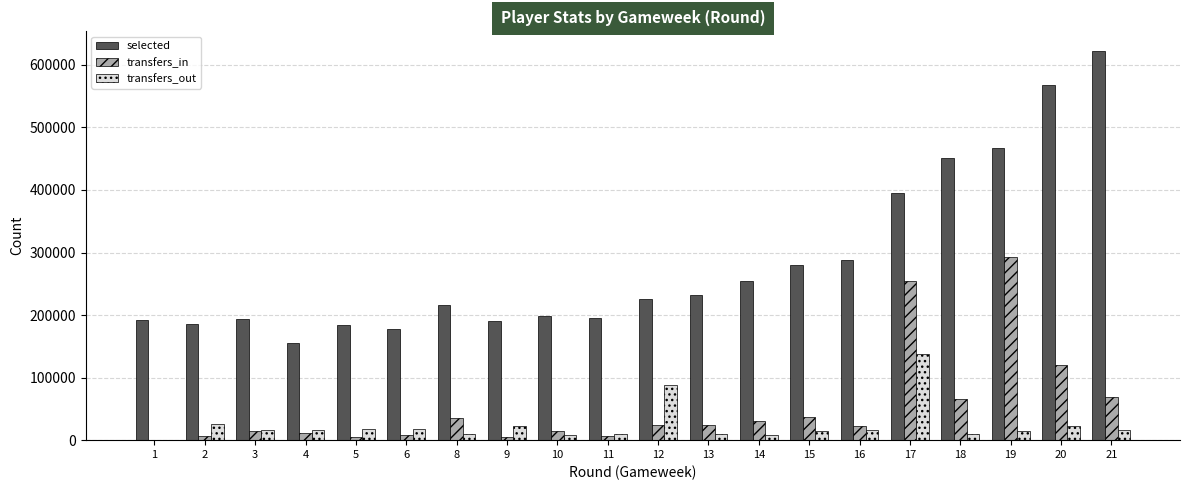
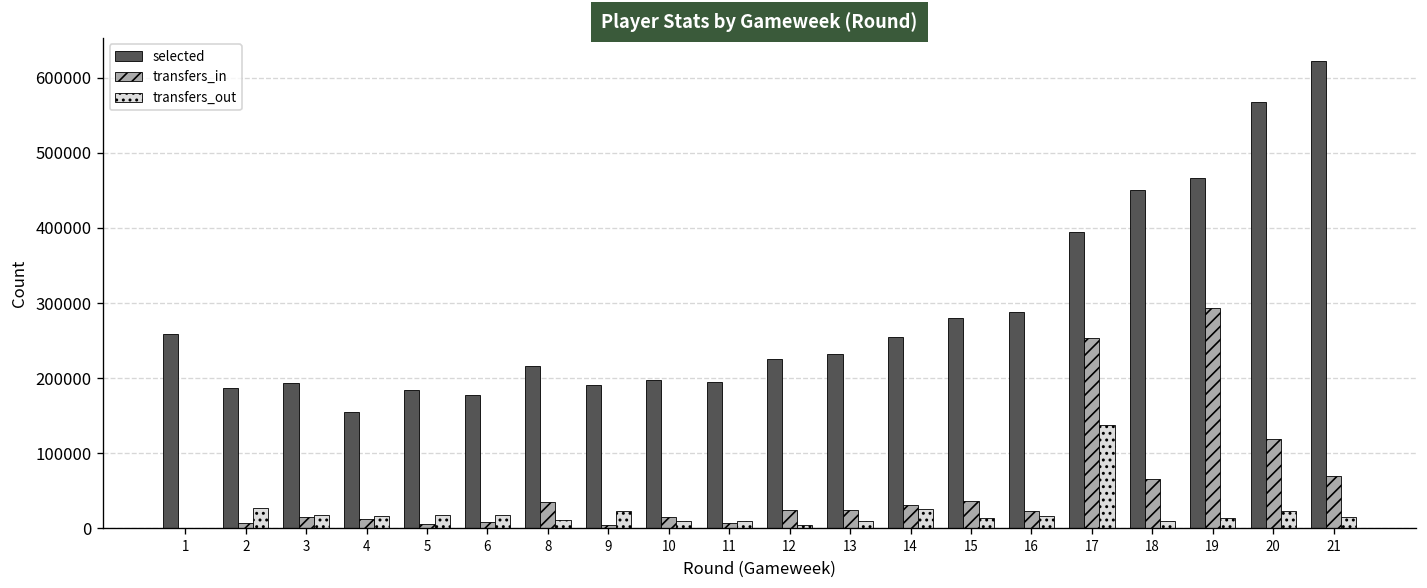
selected, 1: 190000 -> 260000
transfers_out, 12: 90000 -> 0
transfers_out, 14: 10000 -> 30000
